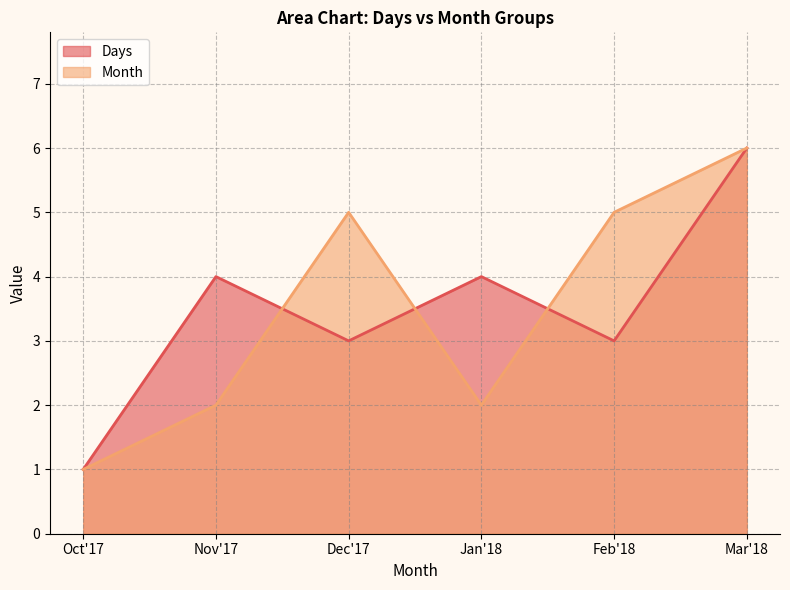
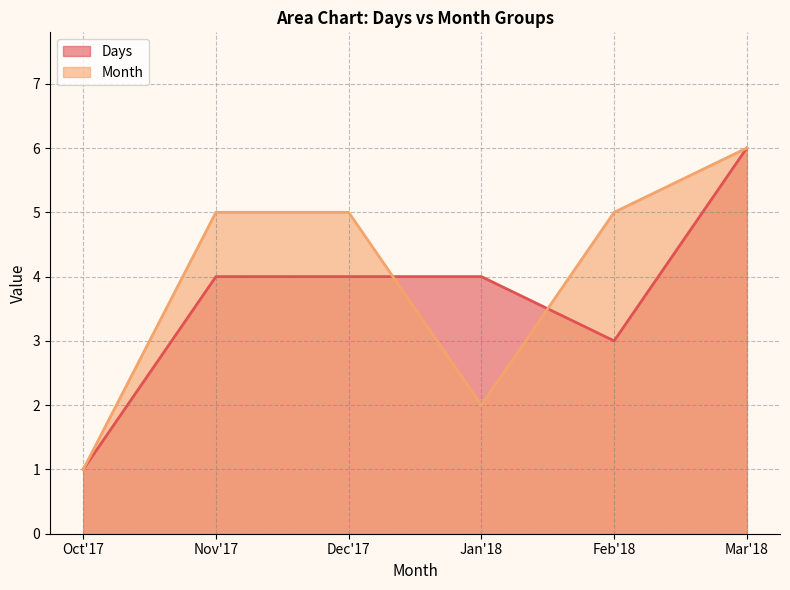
Month, Nov'17: 2 -> 5
Days, Dec'17: 3 -> 4
